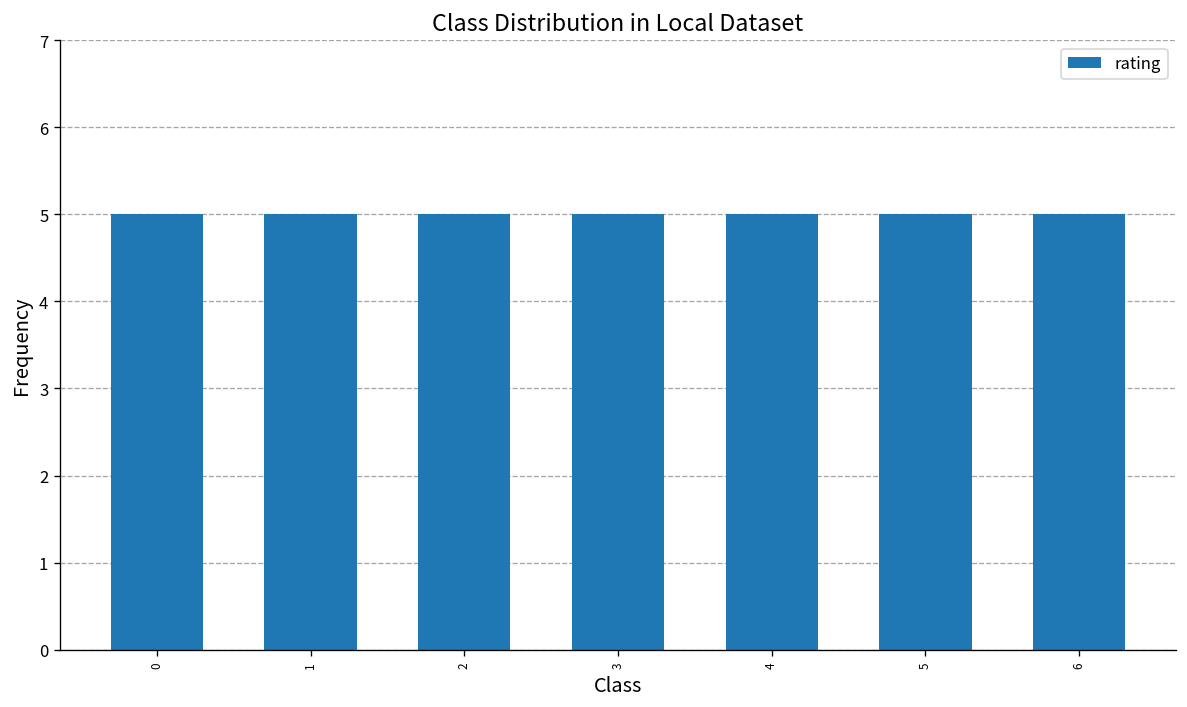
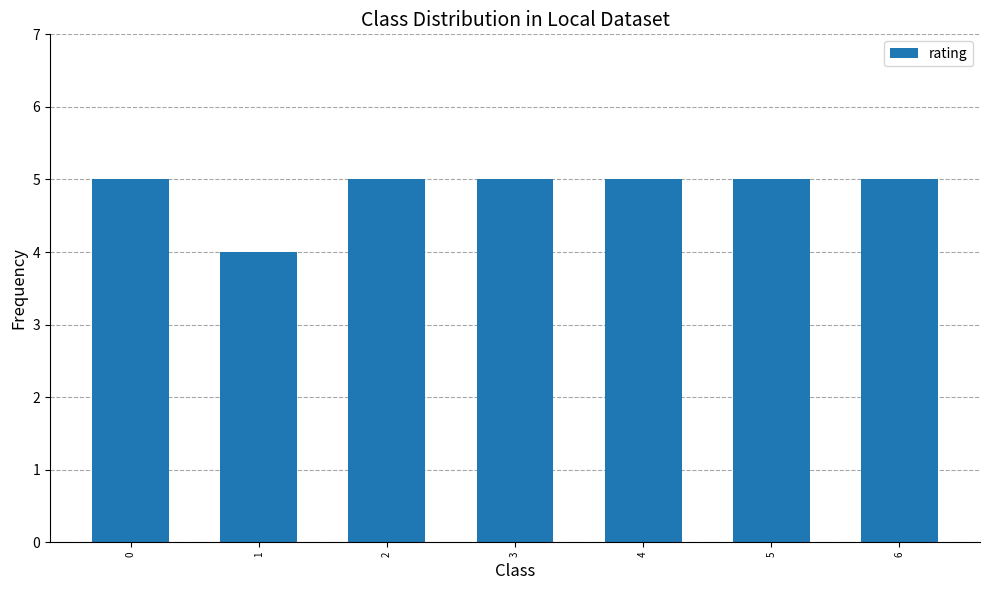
1: 5 -> 4
